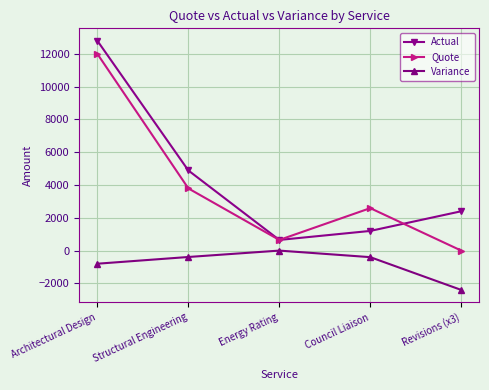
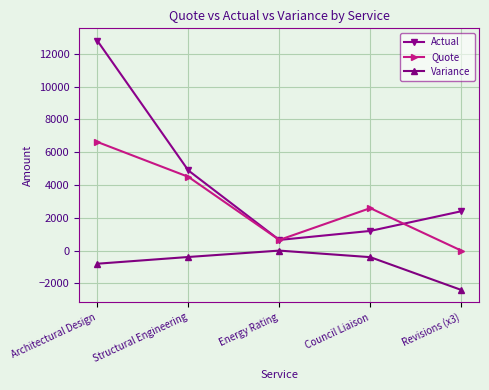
Quote, Architectural Design: 12000 -> 6600
Quote, Structural Engineering: 3800 -> 4500
